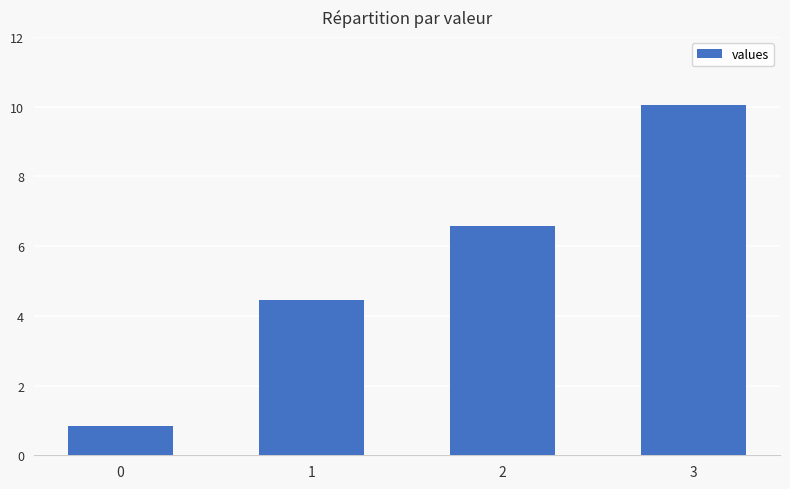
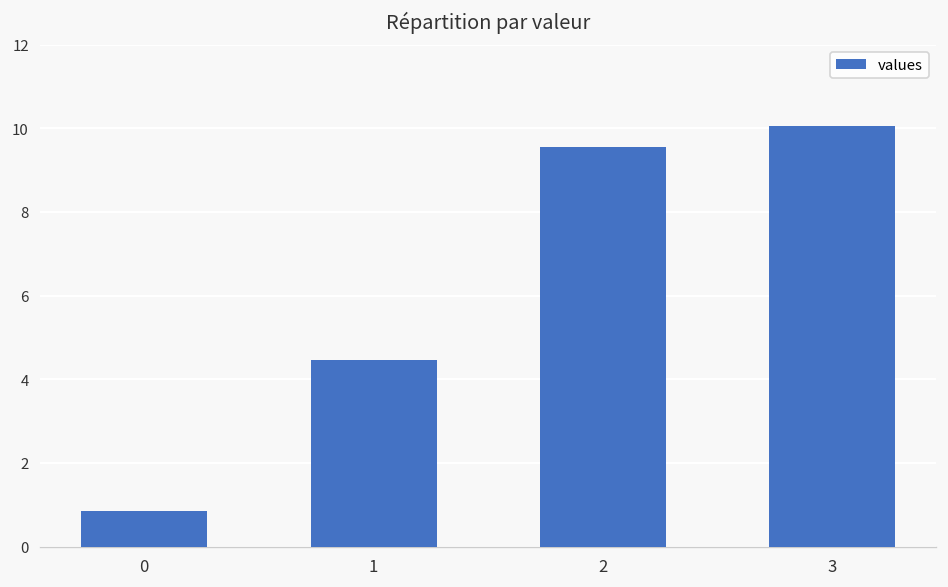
2: 6.6 -> 9.6
